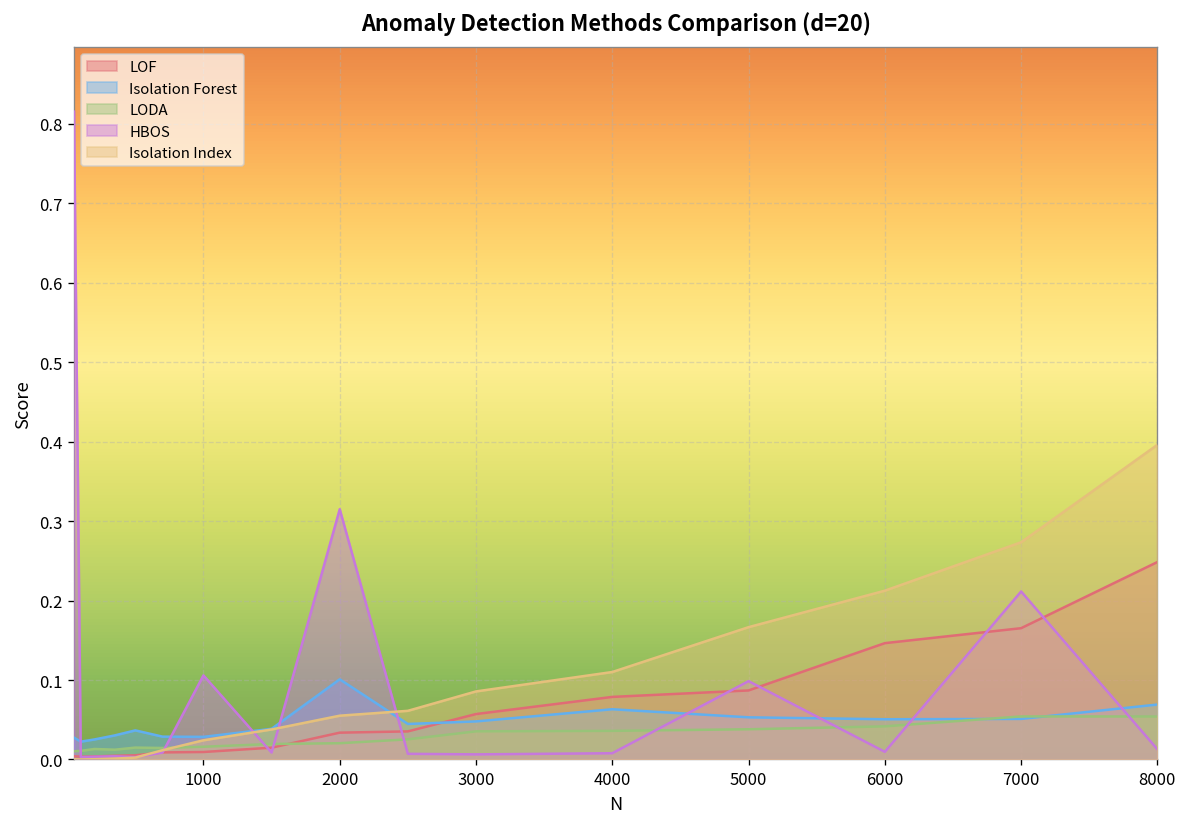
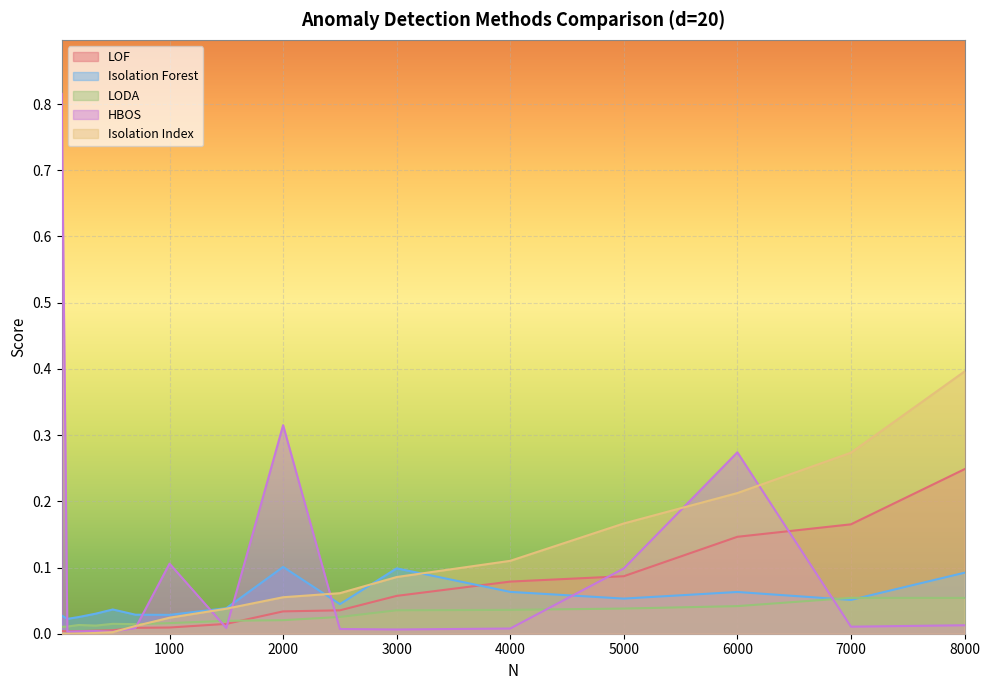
Isolation Forest, 3000: 0.05 -> 0.10
Isolation Forest, 6000: 0.05 -> 0.06
HBOS, 6000: 0.01 -> 0.27
HBOS, 7000: 0.21 -> 0.01
Isolation Forest, 8000: 0.07 -> 0.09
